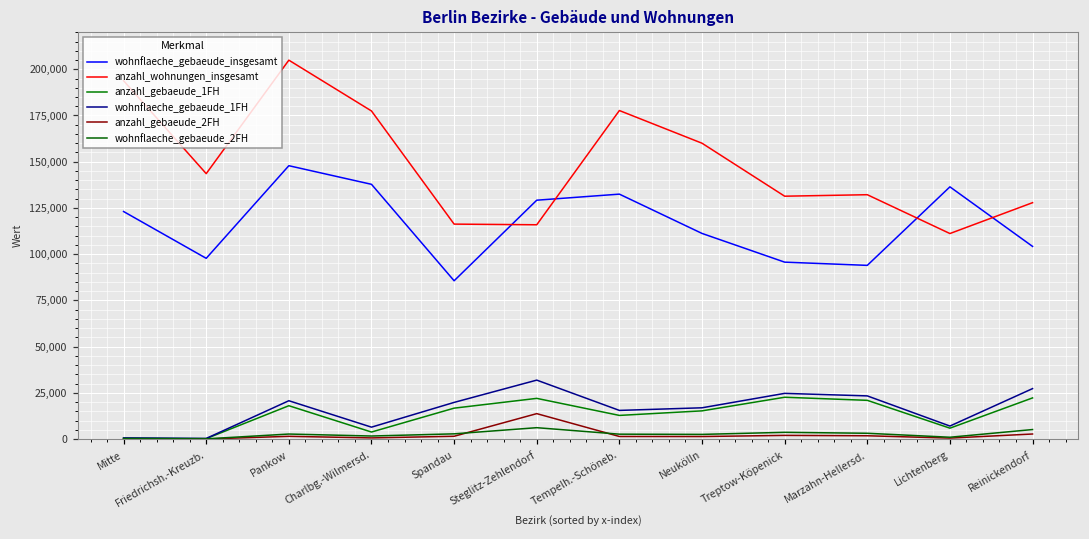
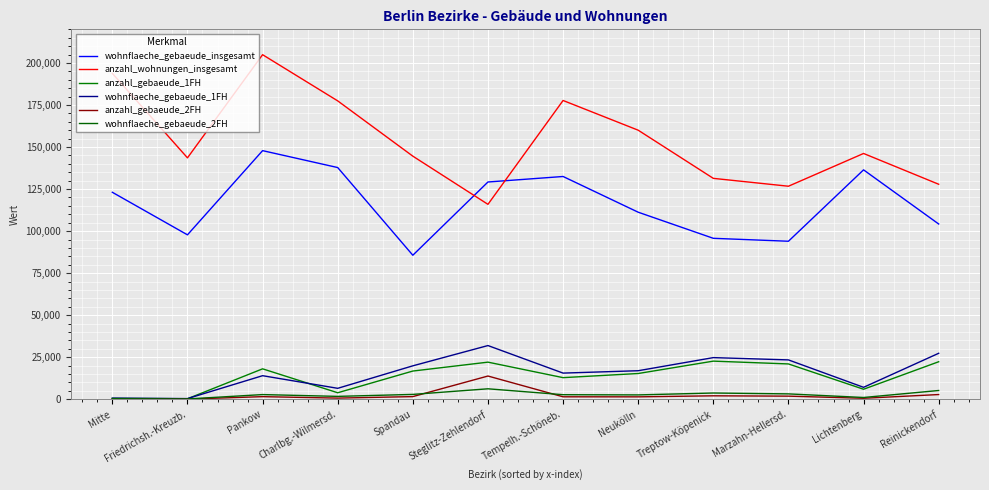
wohnflaeche_gebaeude_1FH, Pankow: 21,000 -> 14,000
anzahl_wohnungen_insgesamt, Spandau: 116,000 -> 145,000
anzahl_wohnungen_insgesamt, Marzahn-Hellersd.: 132,000 -> 127,000
anzahl_wohnungen_insgesamt, Lichtenberg: 111,000 -> 146,000
